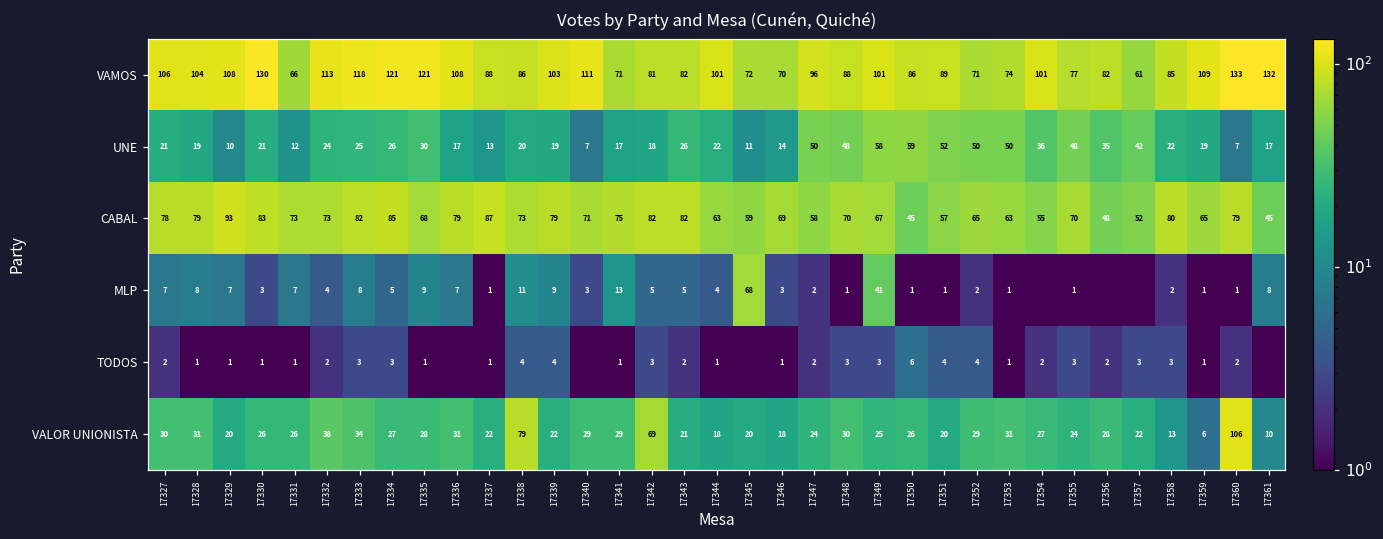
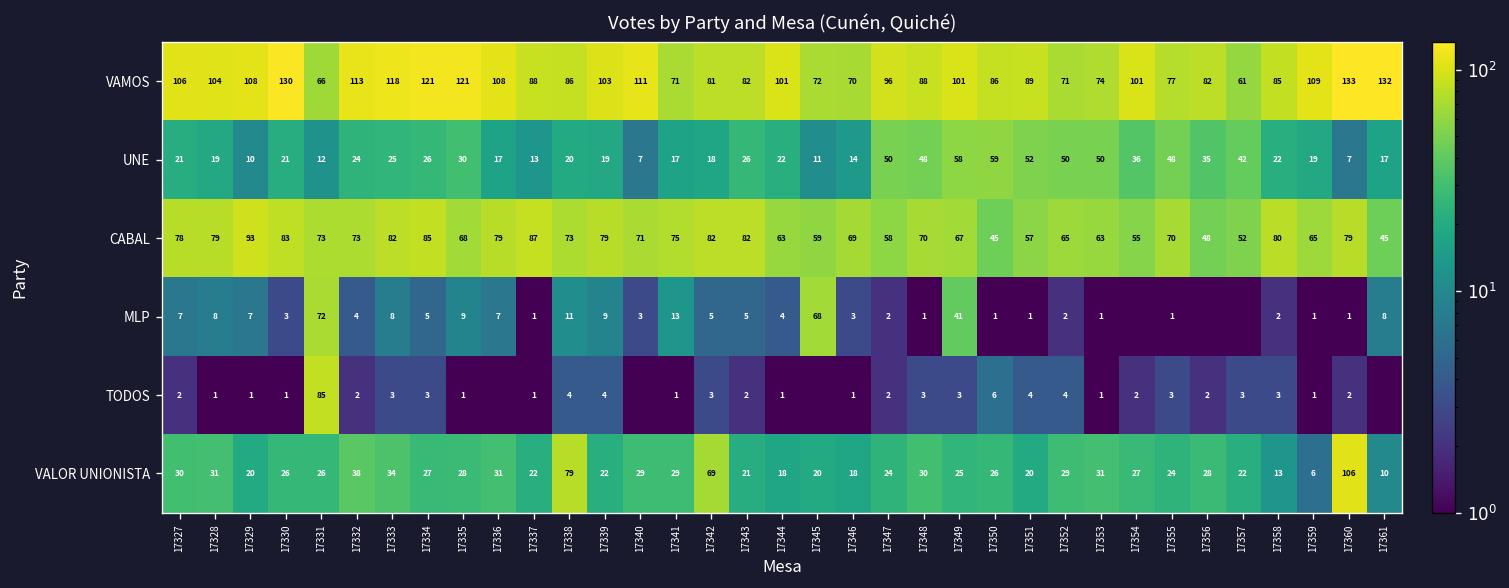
MLP, 17331: 7 -> 72
TODOS, 17331: 1 -> 85
